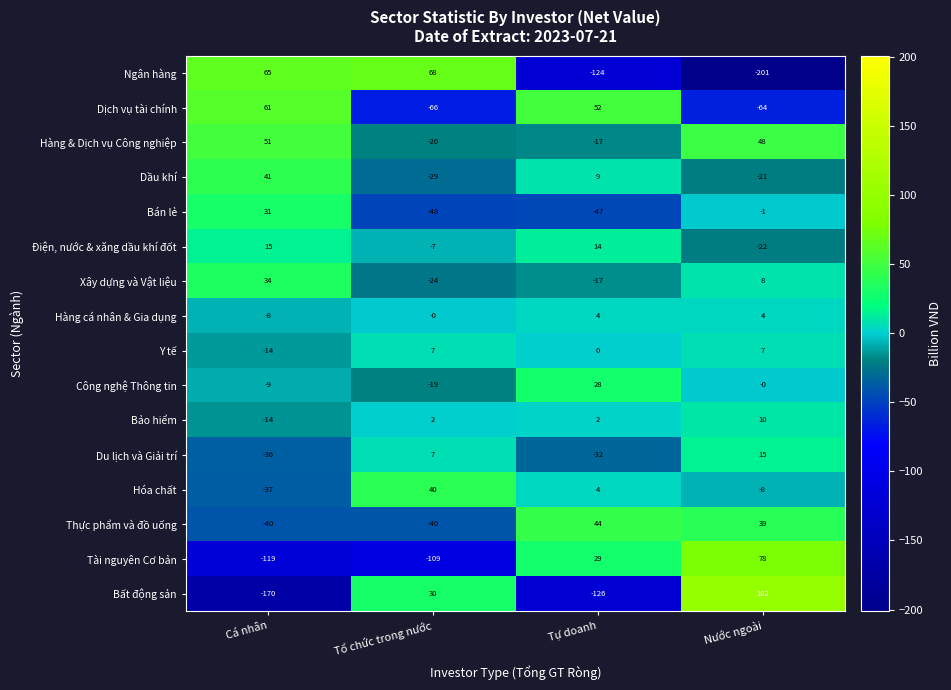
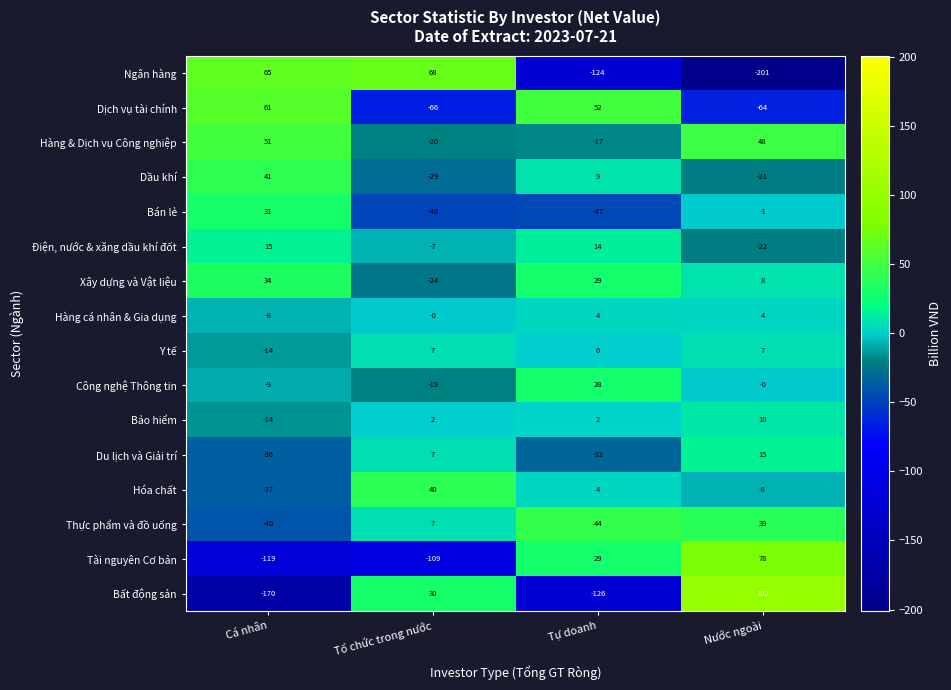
Xây dựng và Vật liệu, Tự doanh: -17 -> 29
Thực phẩm và đồ uống, Tổ chức trong nước: -40 -> 7
